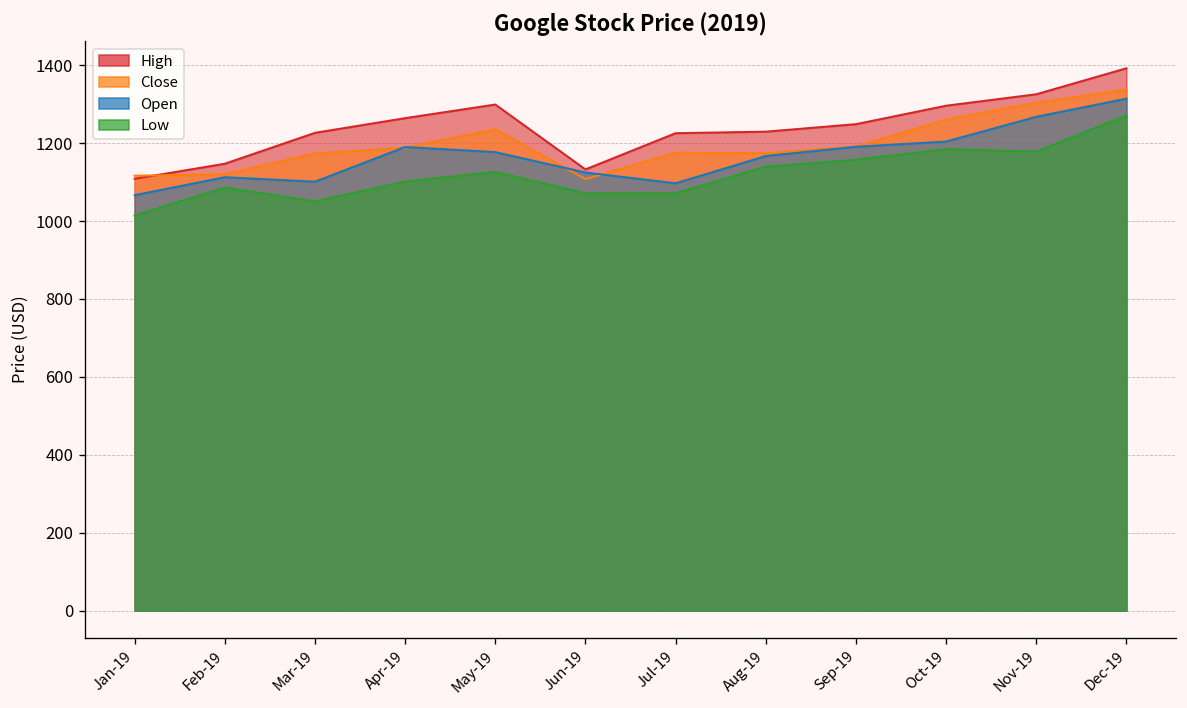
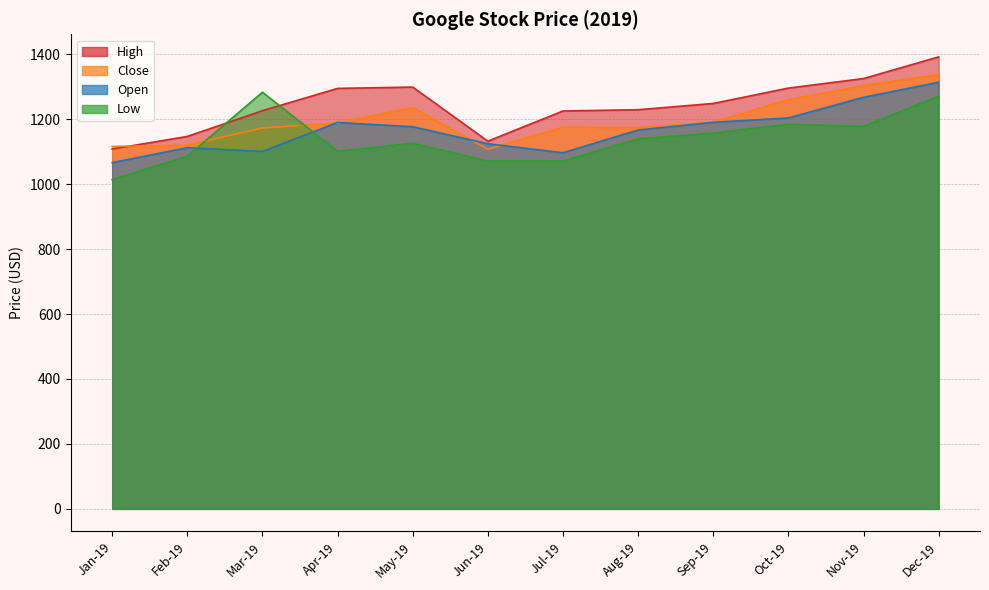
Low, Mar-19: 1050 -> 1280
High, Apr-19: 1260 -> 1300
